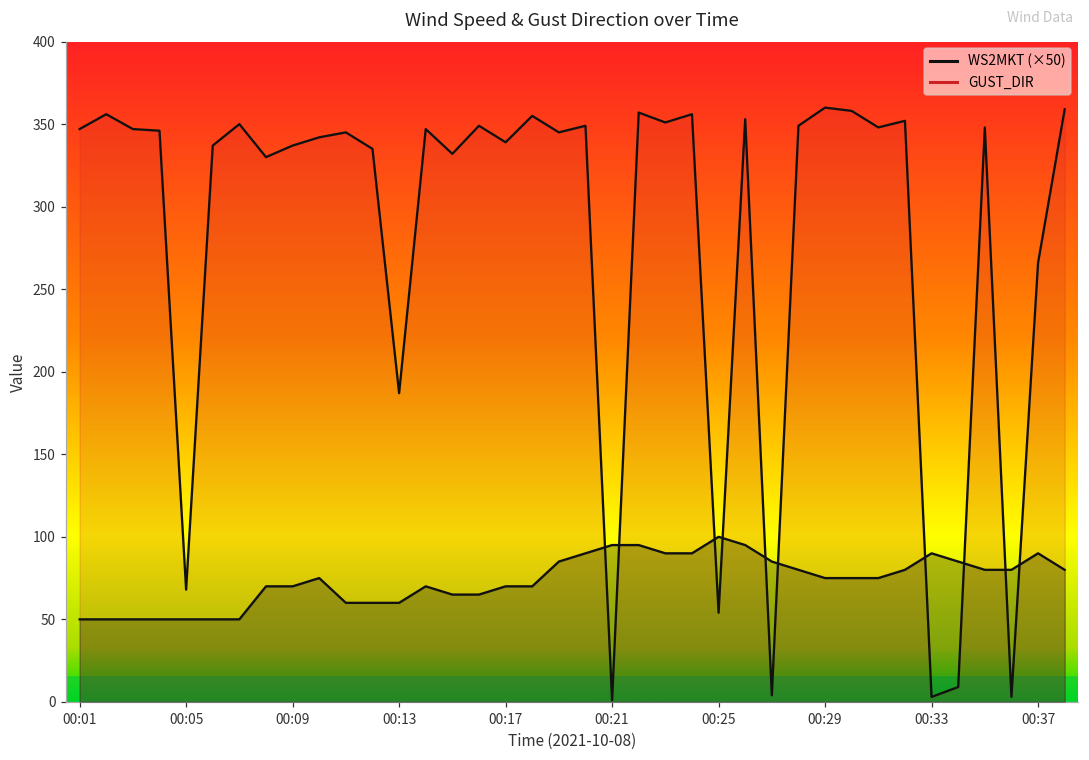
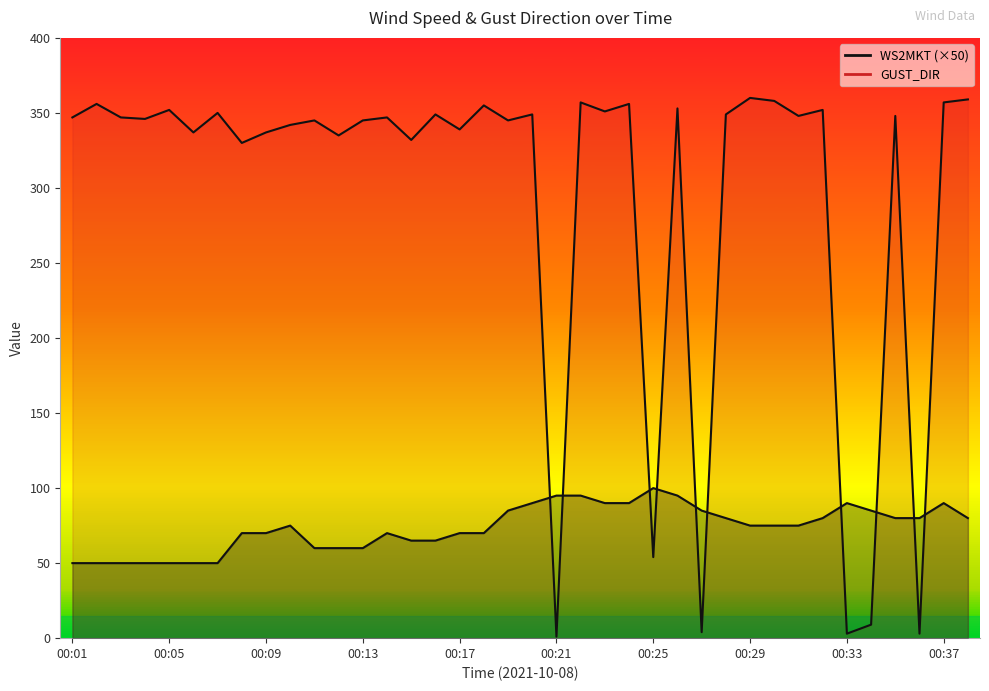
GUST_DIR, 00:05: 68 -> 352
GUST_DIR, 00:13: 187 -> 345
GUST_DIR, 00:37: 266 -> 357
